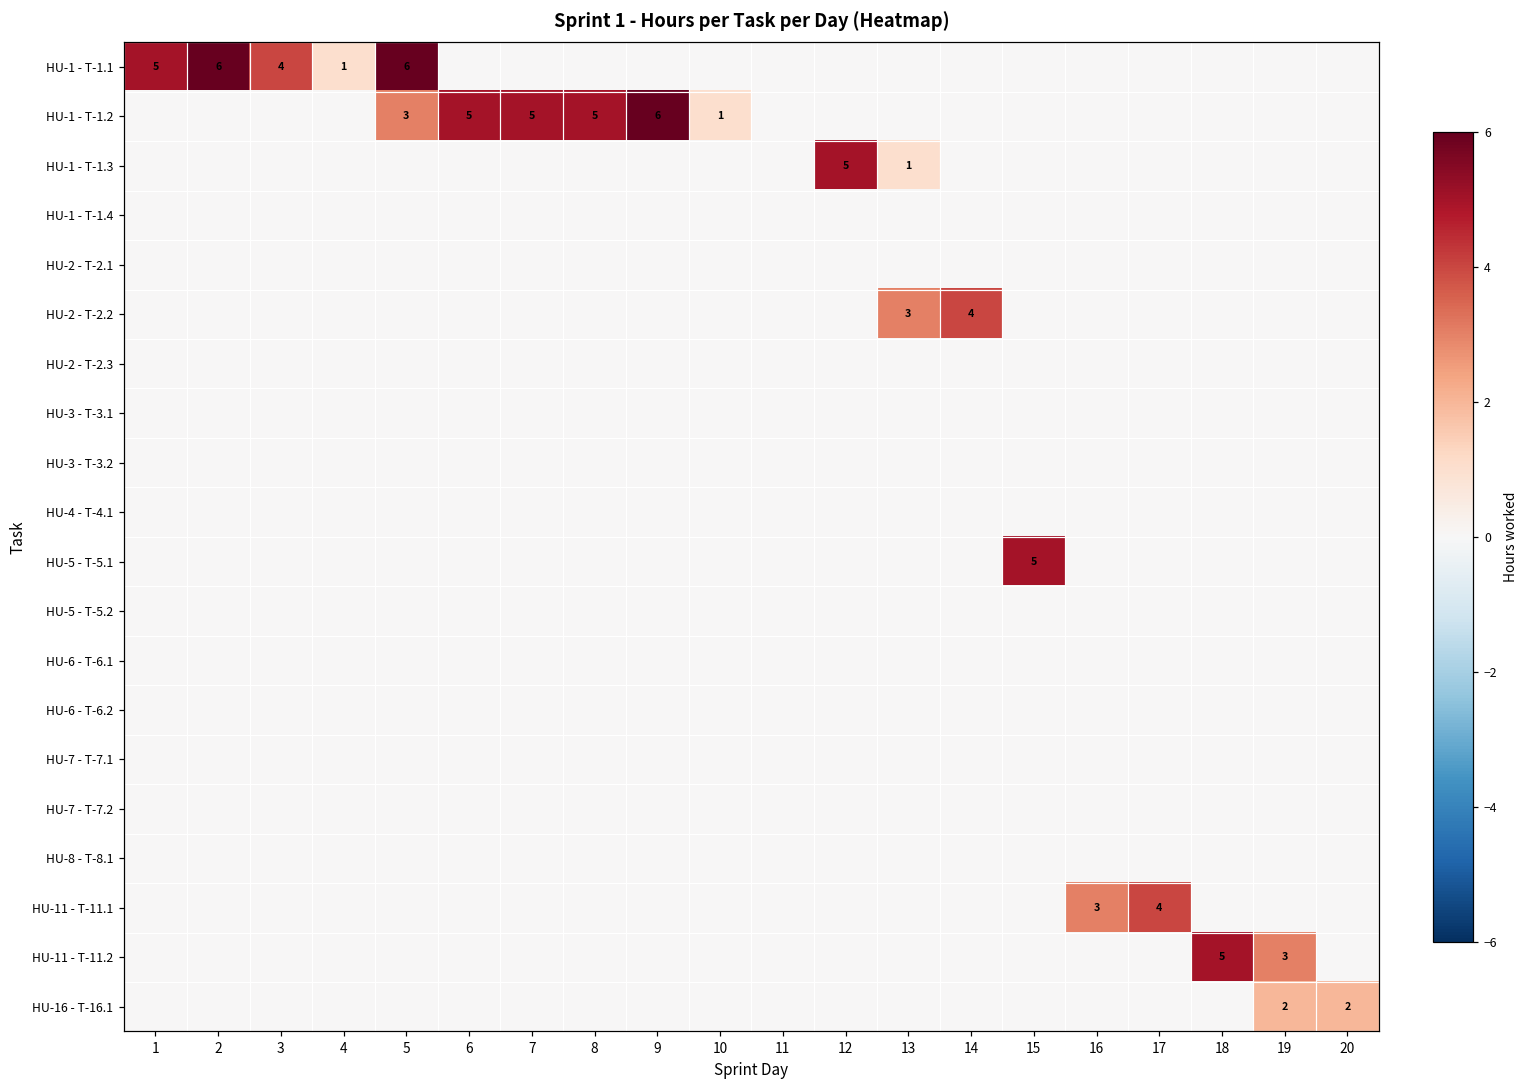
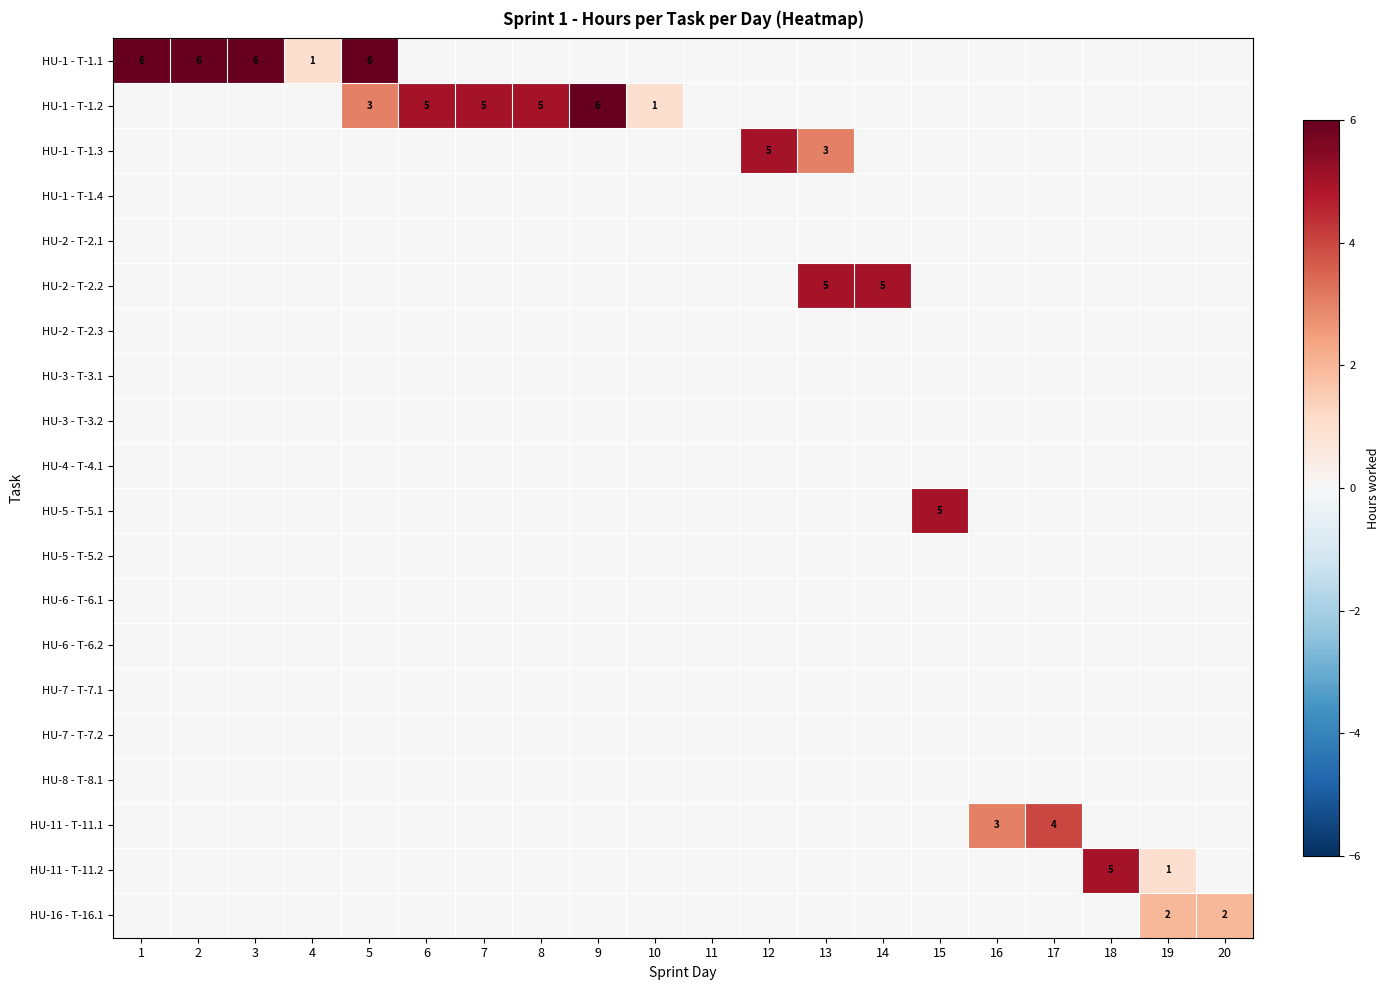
HU-1 - T-1.1, 1: 5 -> 6
HU-1 - T-1.1, 3: 4 -> 6
HU-1 - T-1.3, 13: 1 -> 3
HU-2 - T-2.2, 13: 3 -> 5
HU-2 - T-2.2, 14: 4 -> 5
HU-11 - T-11.2, 19: 3 -> 1
